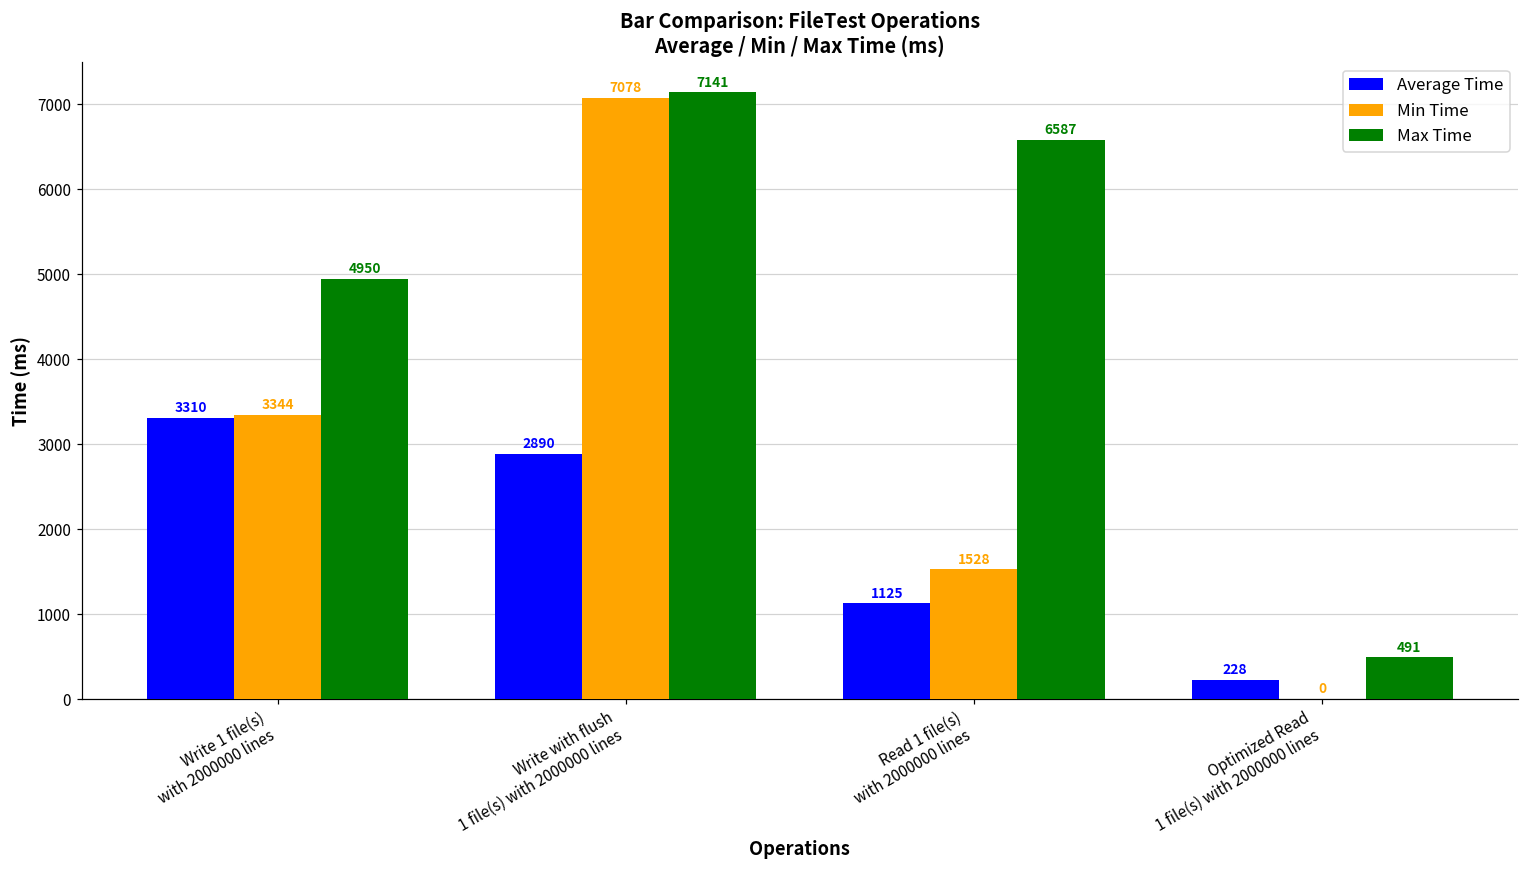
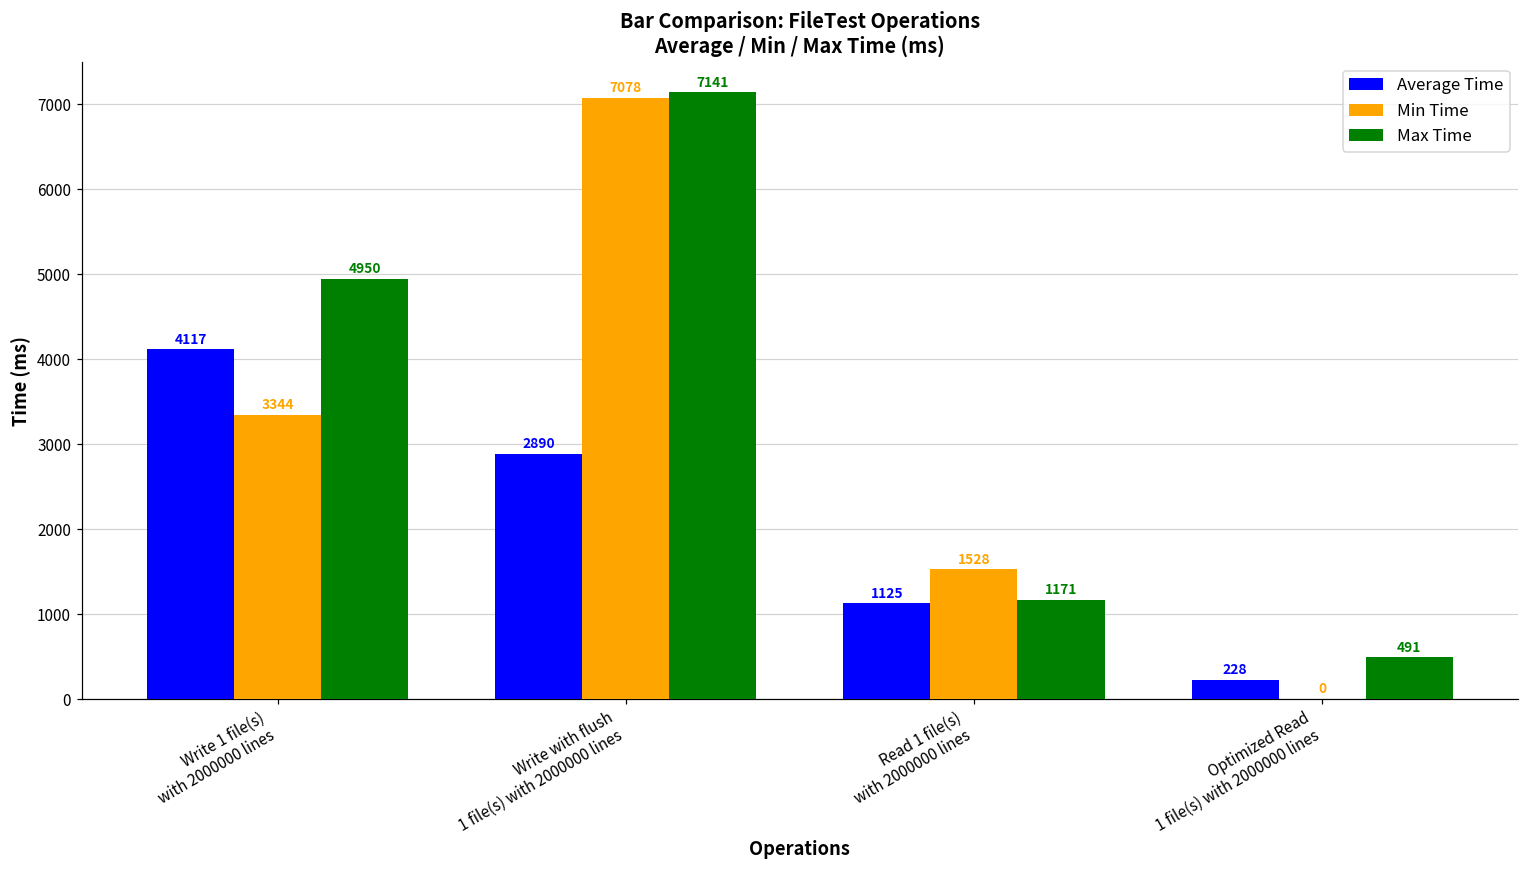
Average Time, Write 1 file(s) with 2000000 lines: 3310 -> 4117
Max Time, Read 1 file(s) with 2000000 lines: 6587 -> 1171
